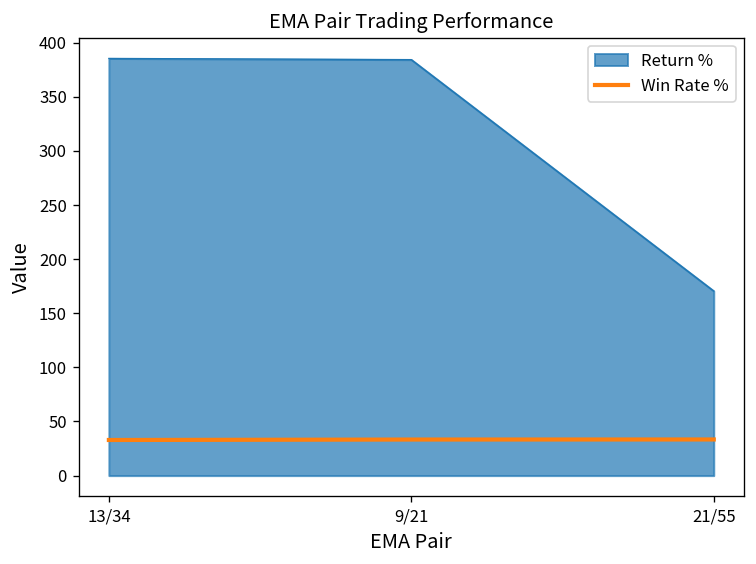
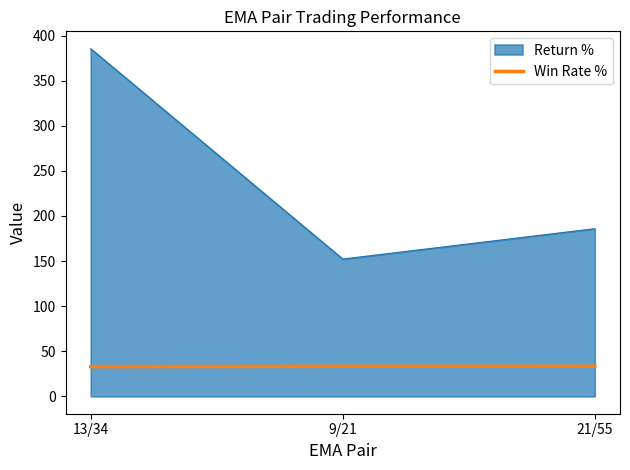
Return %, 9/21: 380 -> 150
Return %, 21/55: 170 -> 190
